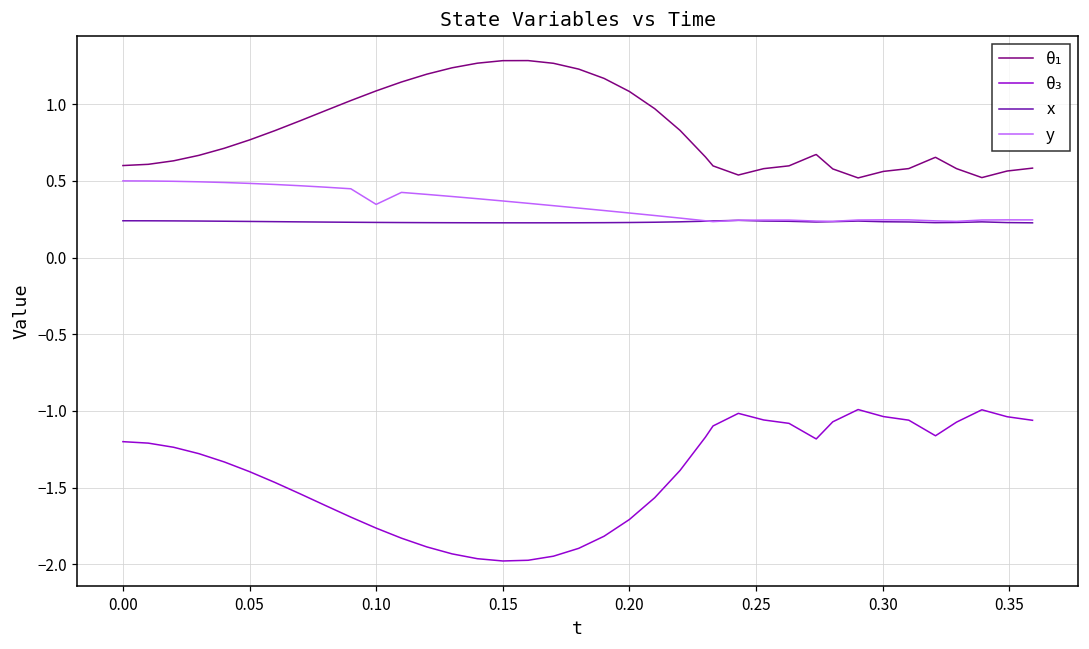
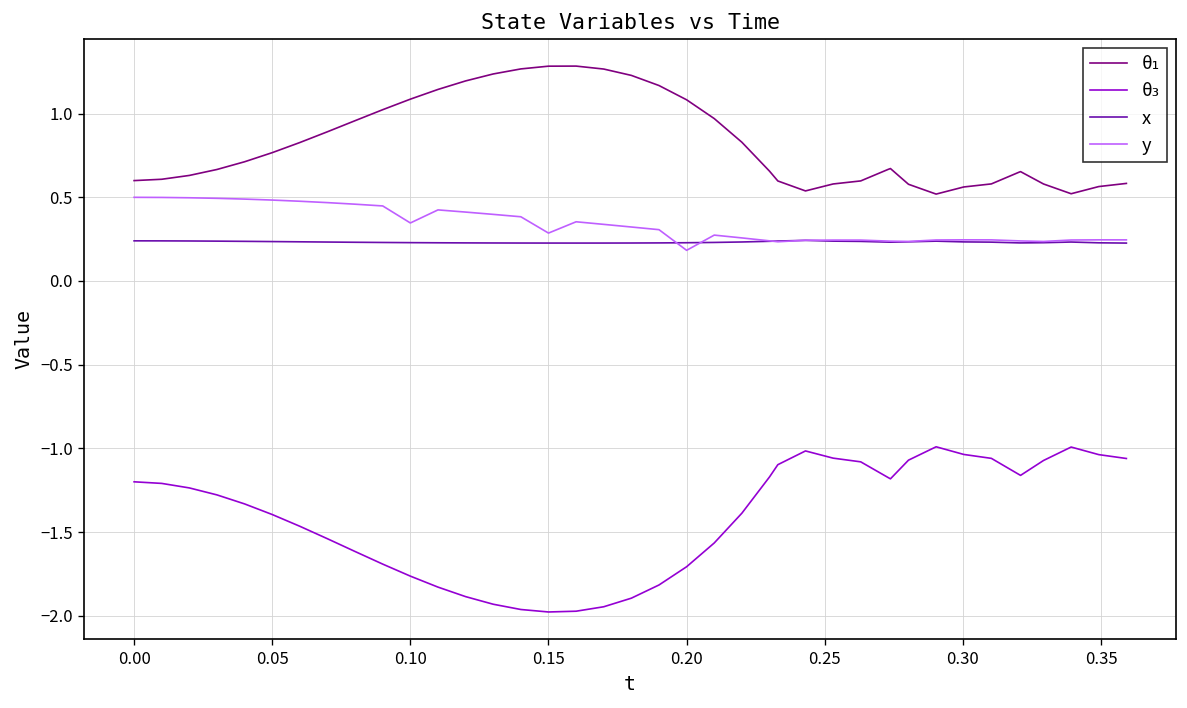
y, 0.15: 0.37 -> 0.29
y, 0.20: 0.29 -> 0.18
